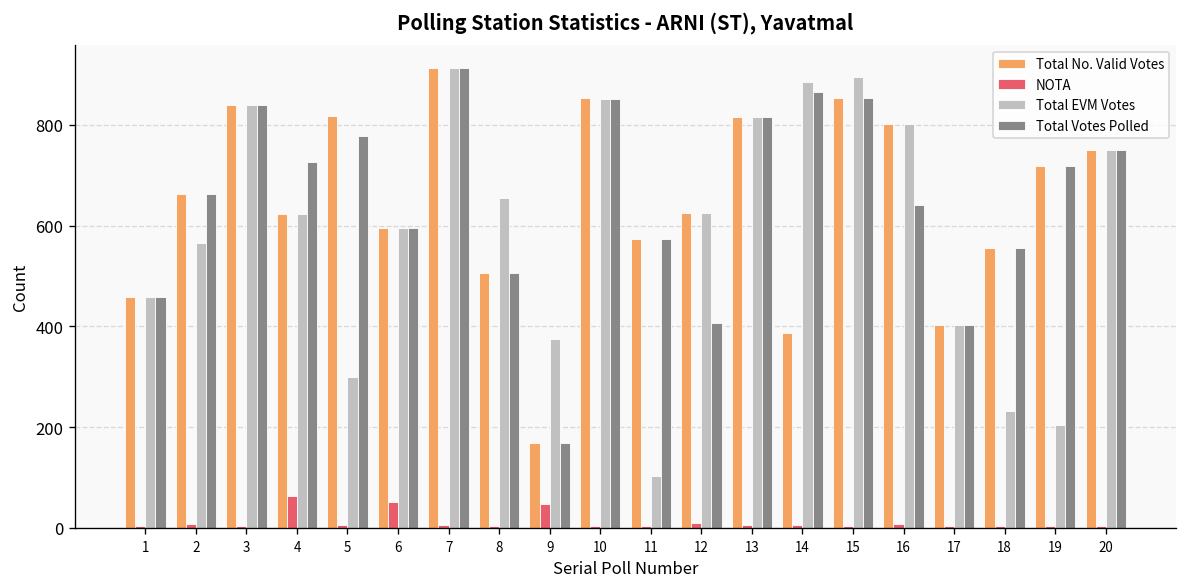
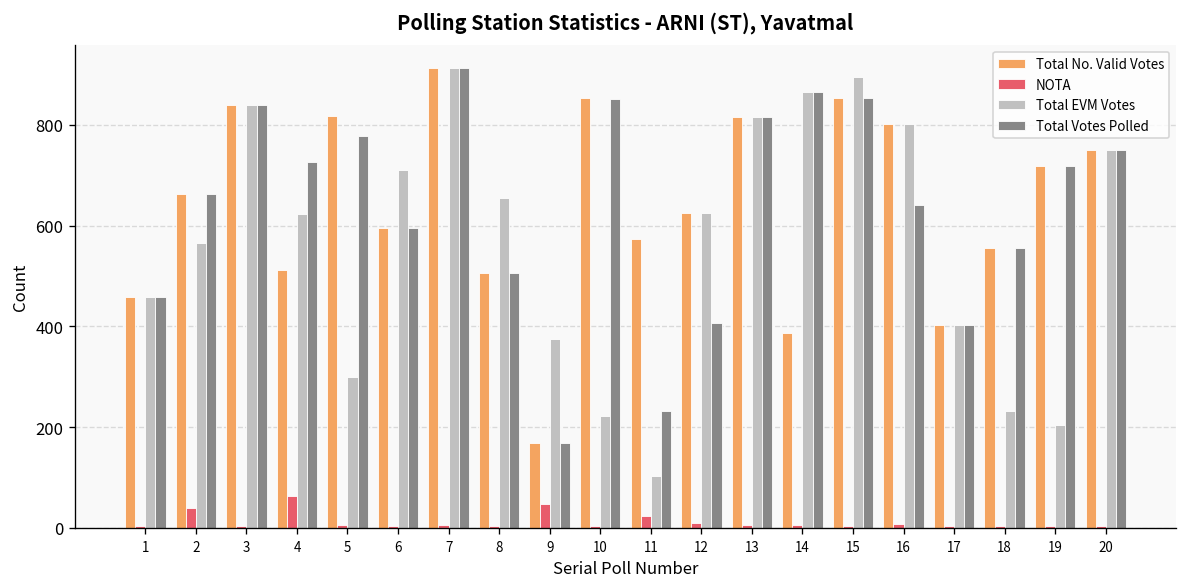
NOTA, 2: 10 -> 40
Total No. Valid Votes, 4: 620 -> 510
NOTA, 6: 50 -> 0
Total EVM Votes, 6: 600 -> 710
Total EVM Votes, 10: 850 -> 220
NOTA, 11: 0 -> 20
Total Votes Polled, 11: 570 -> 230
Total EVM Votes, 14: 890 -> 870
